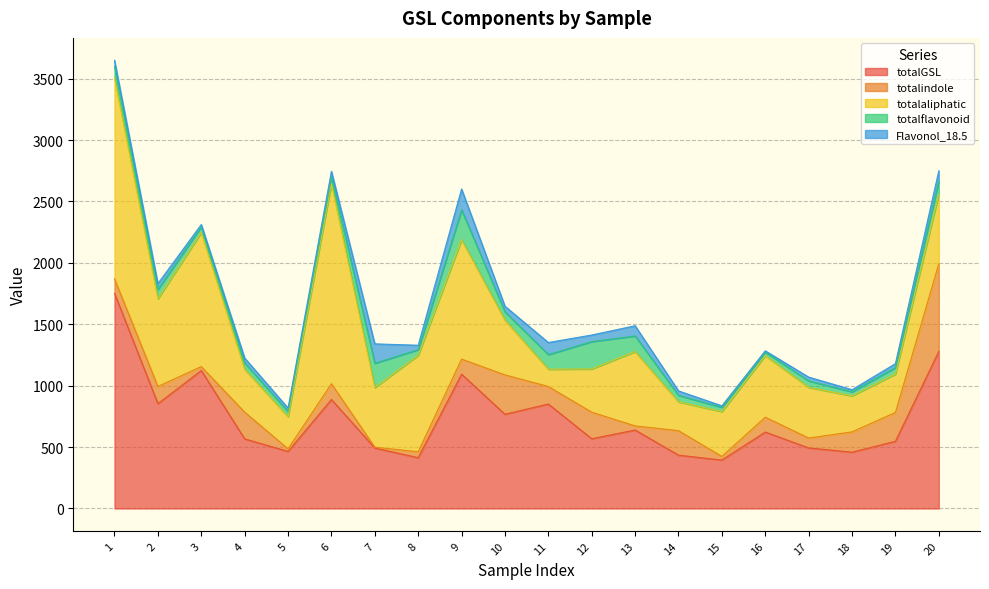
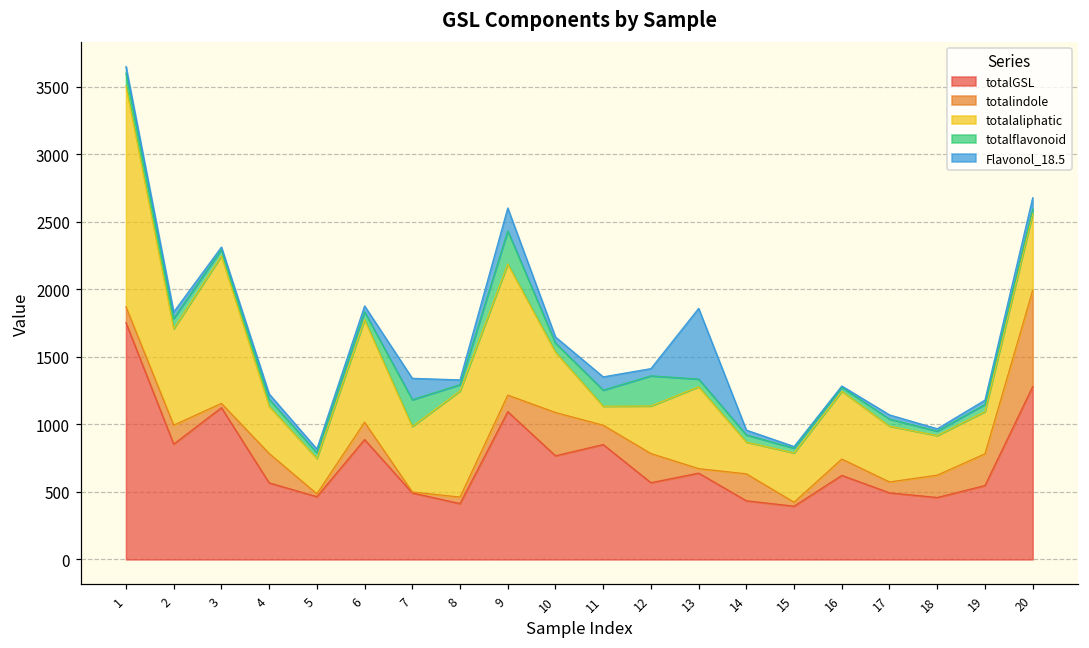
totalaliphatic, 6: 1630 -> 760
totalflavonoid, 13: 130 -> 60
Flavonol_18.5, 13: 80 -> 520
totalflavonoid, 20: 110 -> 30
